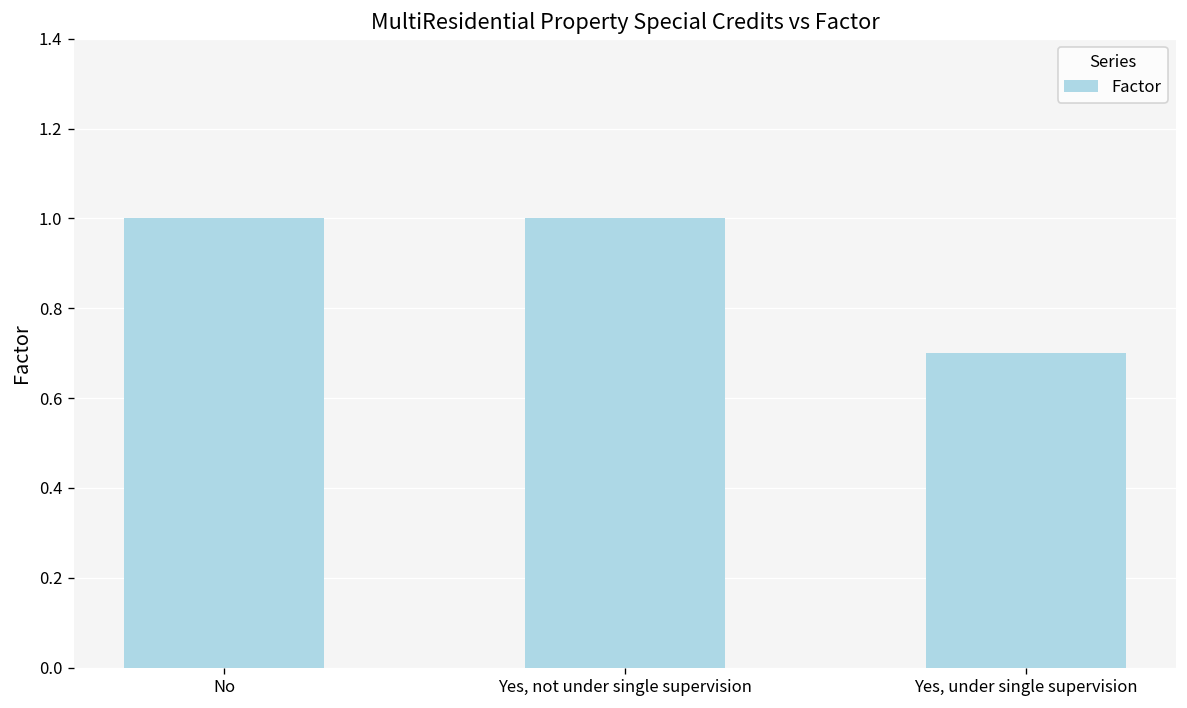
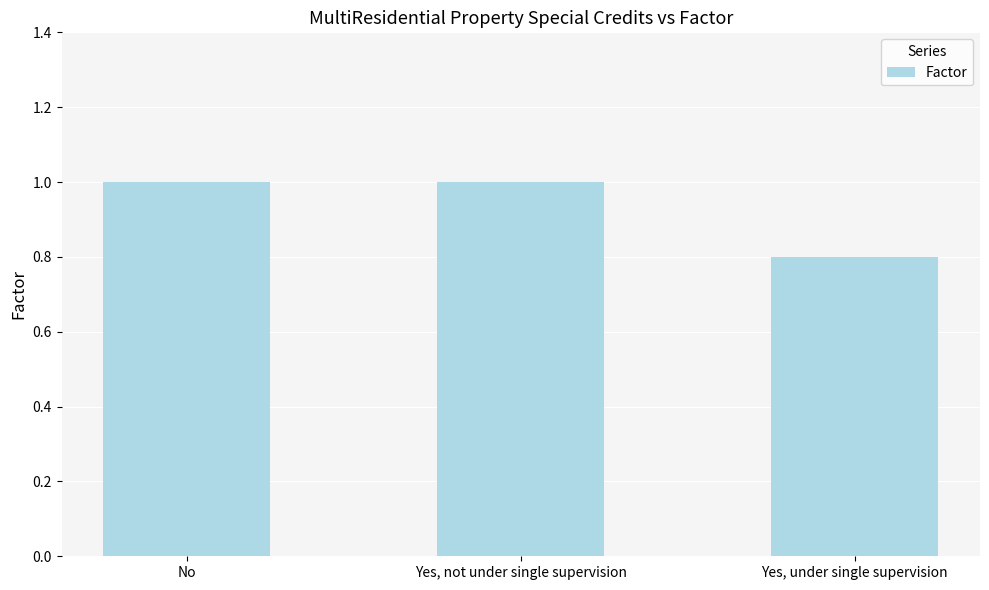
Yes, under single supervision: 0.7 -> 0.8
